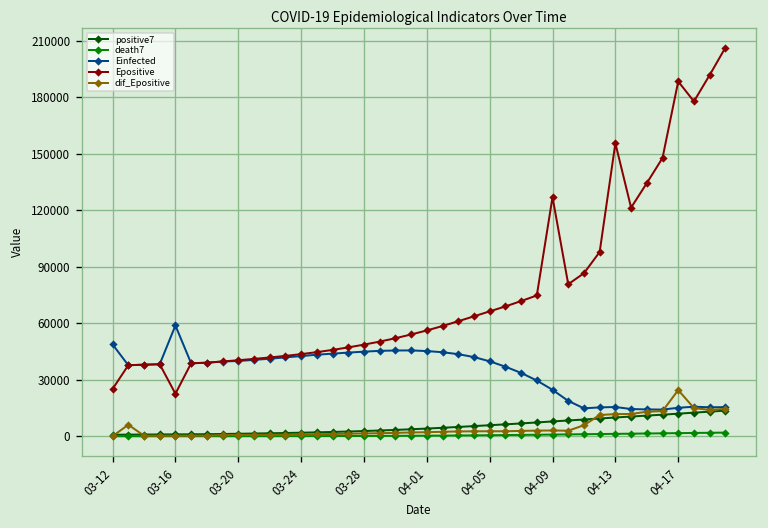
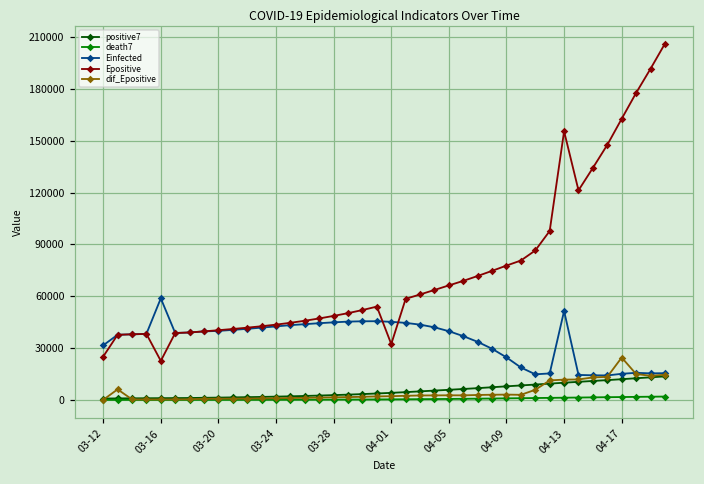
Einfected, 03-12: 49000 -> 32000
Epositive, 04-01: 56000 -> 32000
Epositive, 04-09: 127000 -> 78000
Einfected, 04-13: 15000 -> 51000
Epositive, 04-17: 188000 -> 163000
